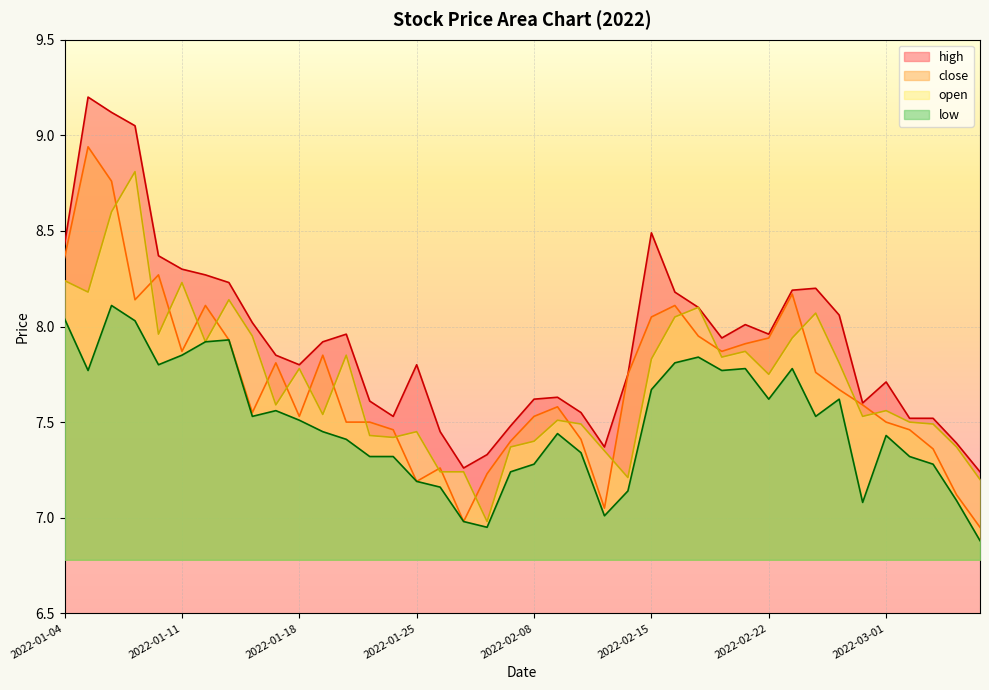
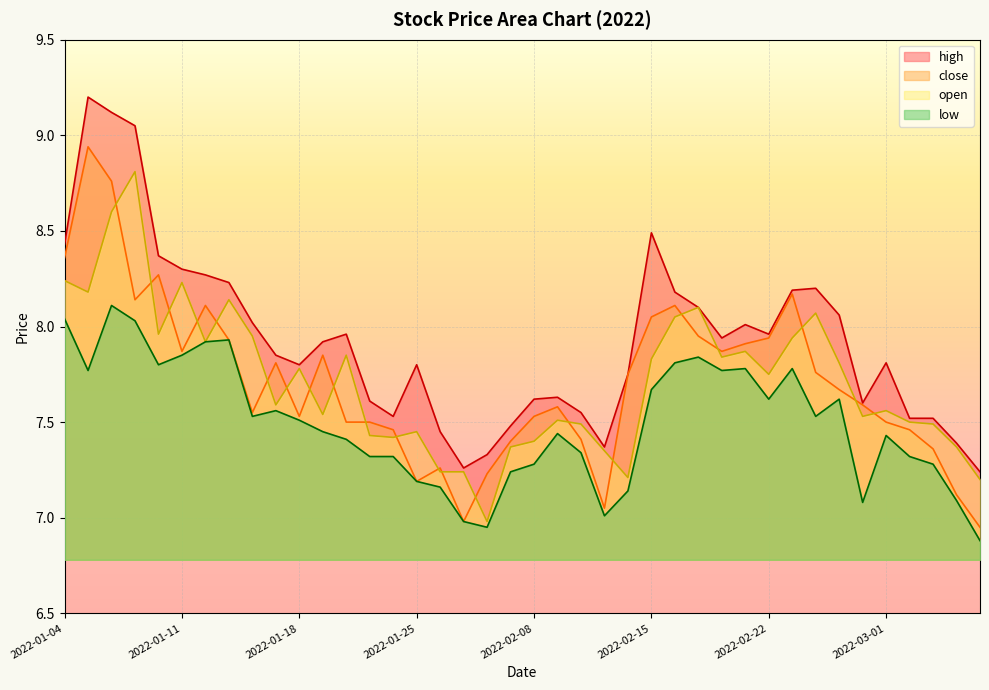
high, 2022-03-01: 7.71 -> 7.81
